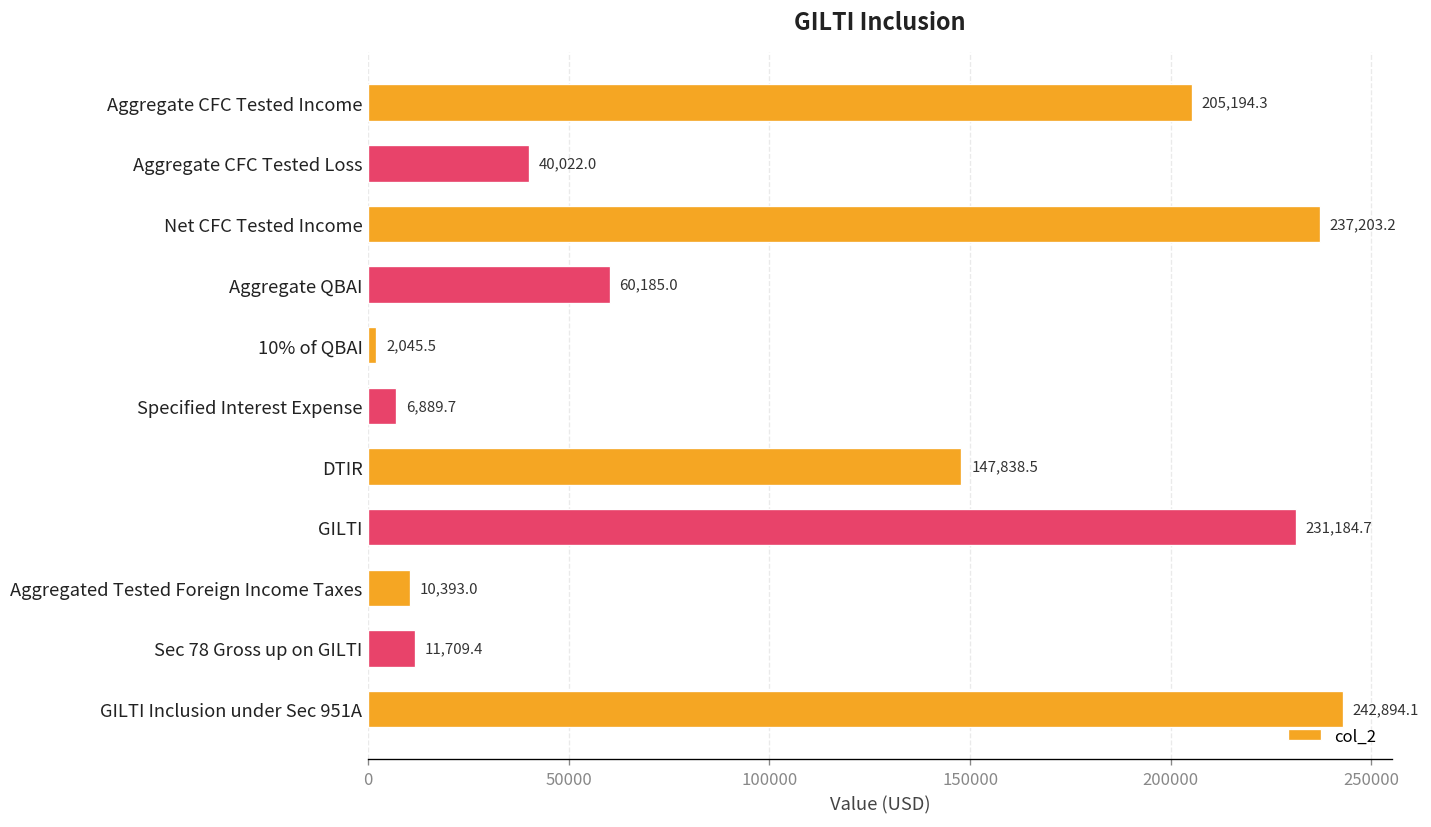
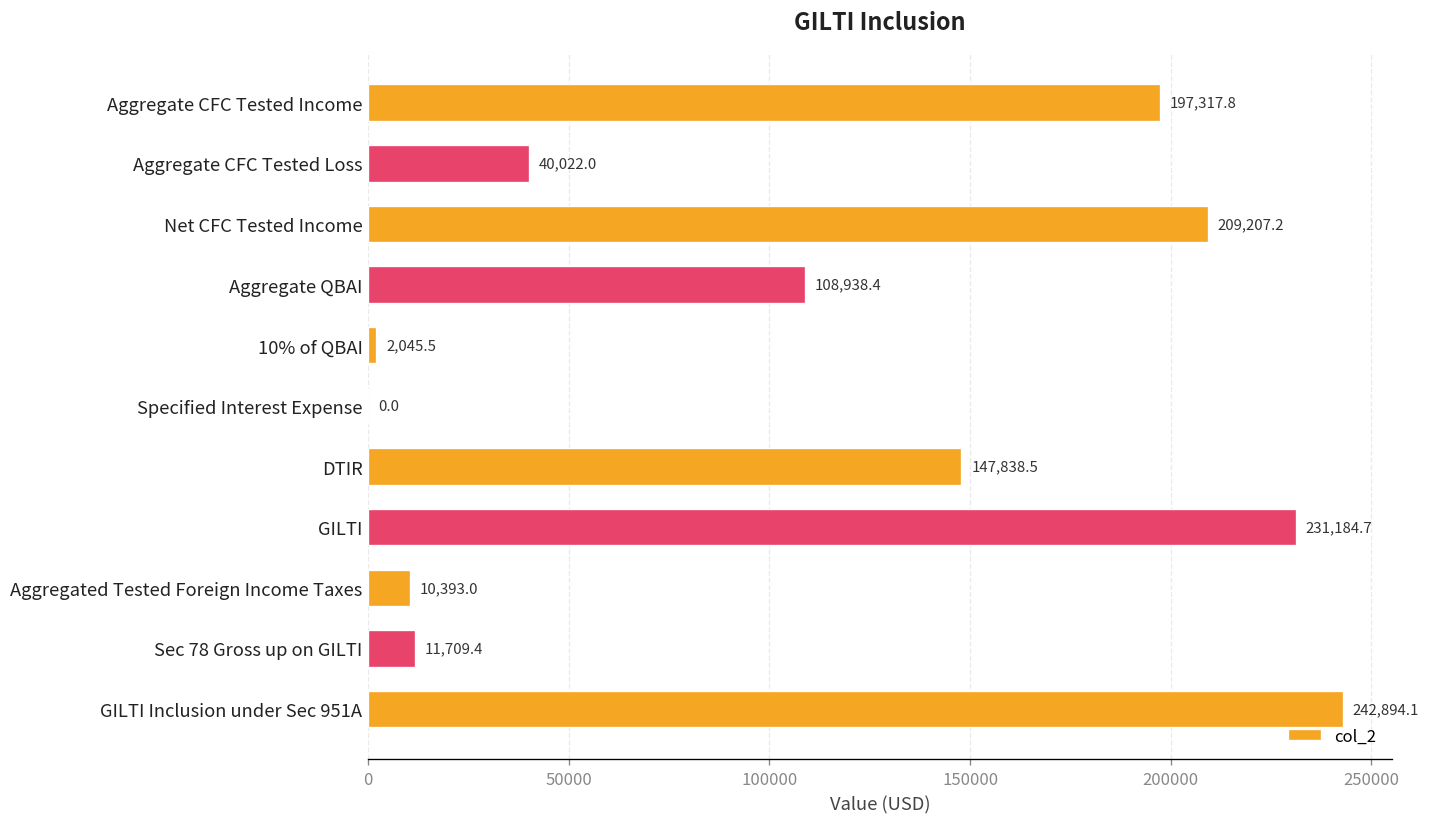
Aggregate CFC Tested Income: 205,194.3 -> 197,317.8
Net CFC Tested Income: 237,203.2 -> 209,207.2
Aggregate QBAI: 60,185.0 -> 108,938.4
Specified Interest Expense: 6,889.7 -> 0.0
